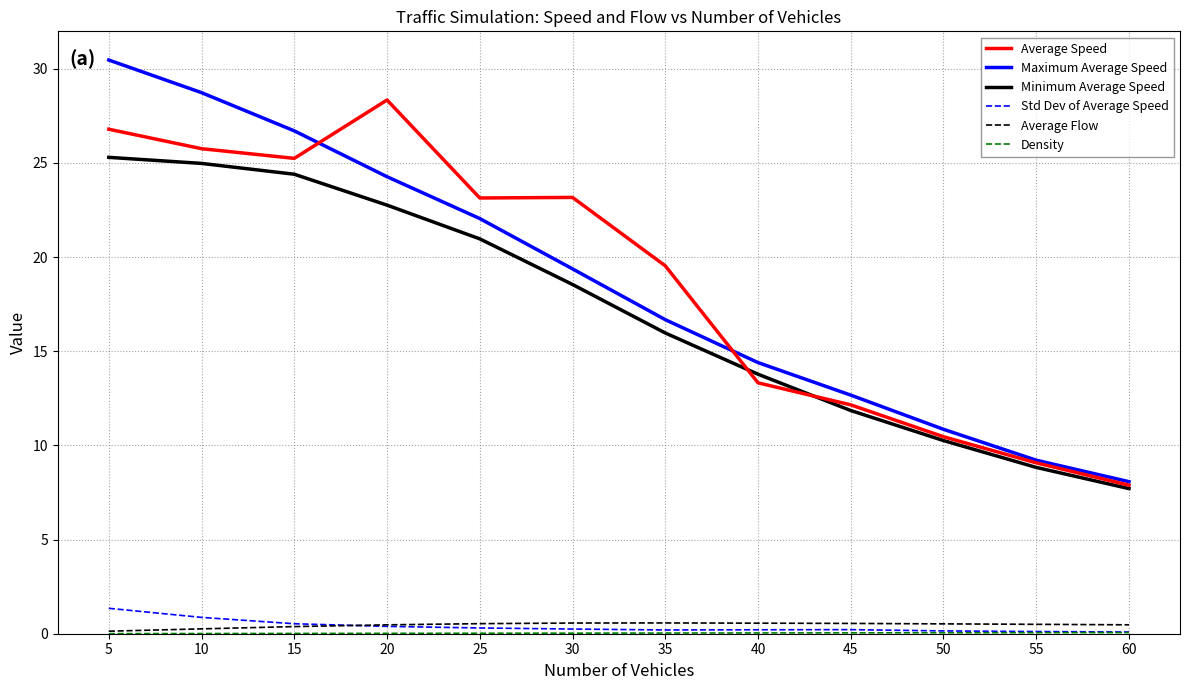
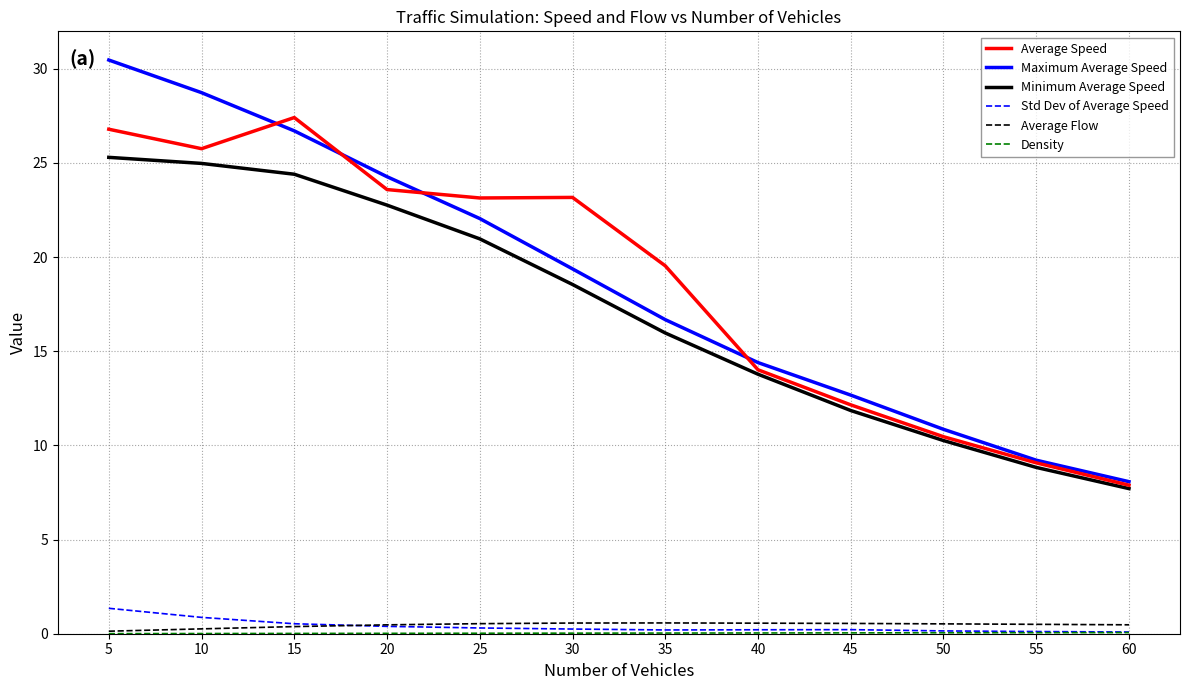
Average Speed, 15: 25.2 -> 27.4
Average Speed, 20: 28.3 -> 23.6
Average Speed, 40: 13.3 -> 14.0
